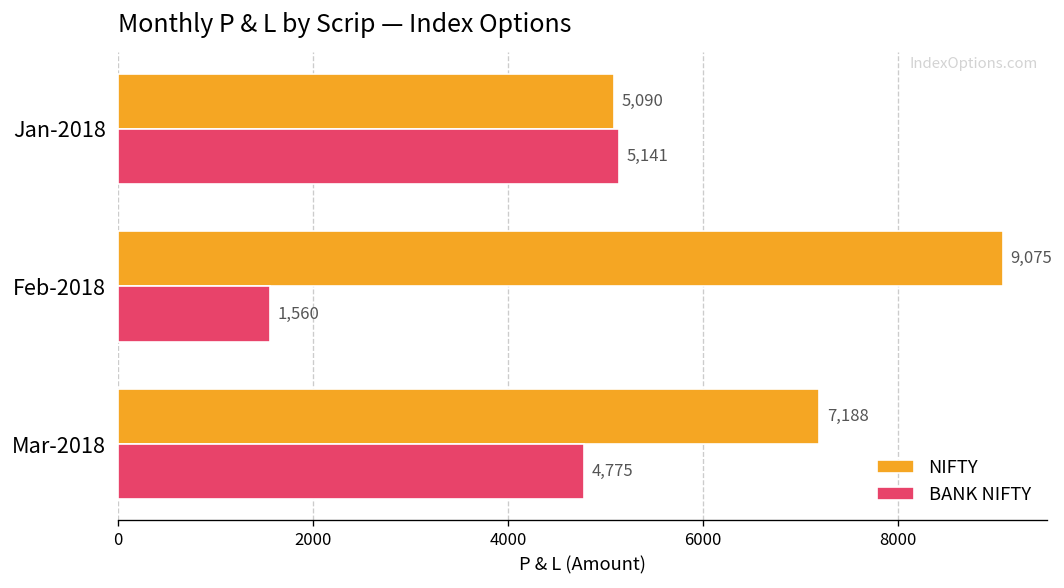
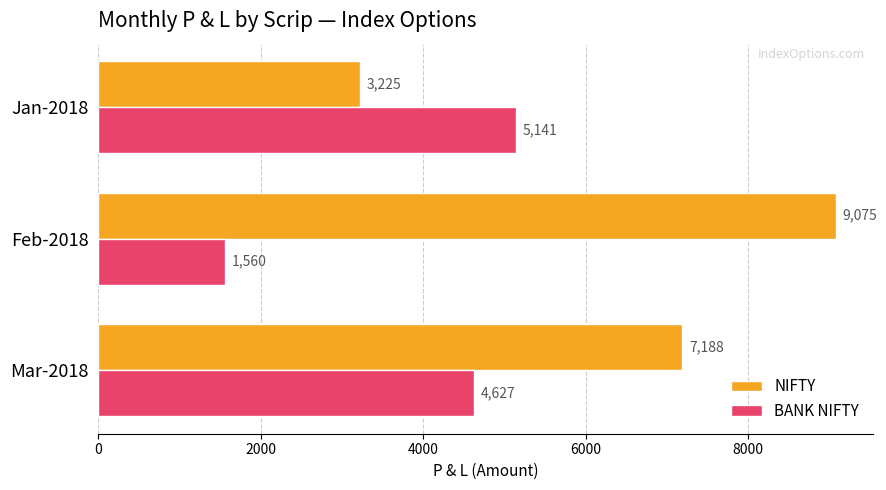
NIFTY, Jan-2018: 5,090 -> 3,225
BANK NIFTY, Mar-2018: 4,775 -> 4,627
